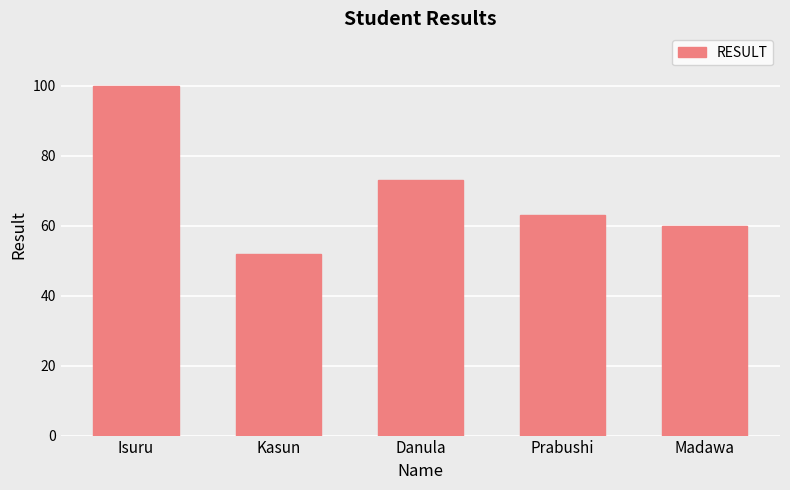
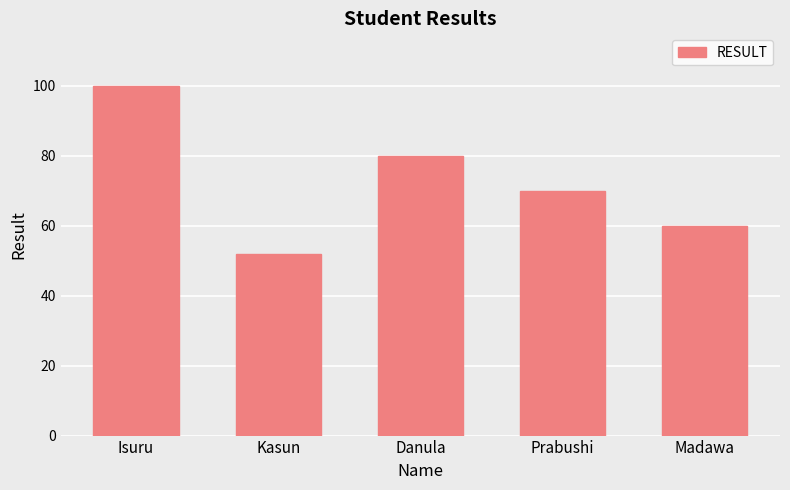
Danula: 73 -> 80
Prabushi: 63 -> 70
